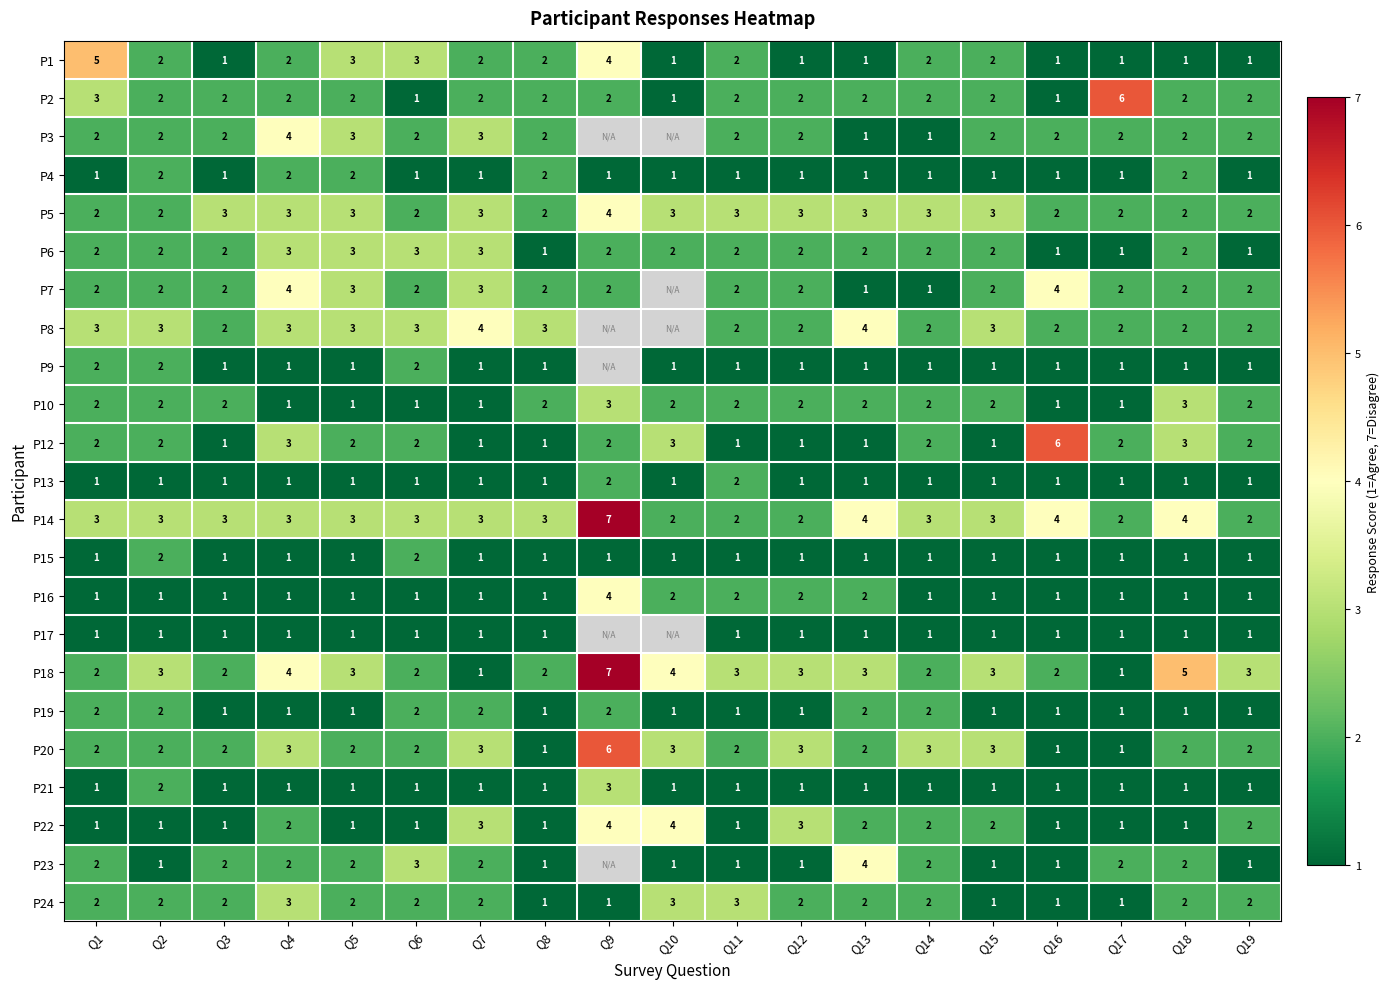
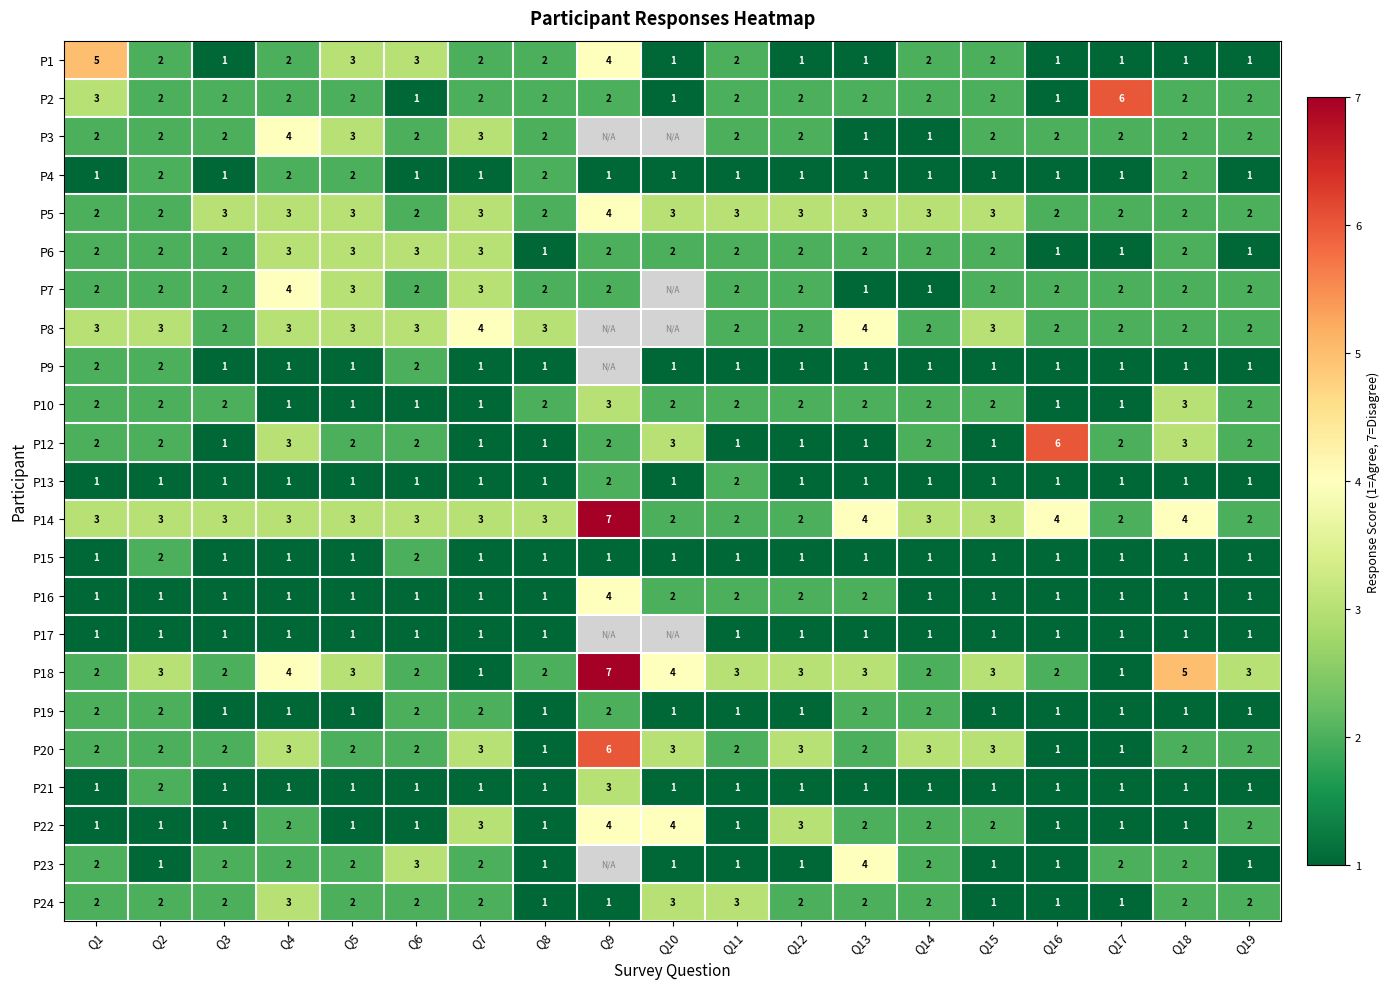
P7, Q16: 4 -> 2
